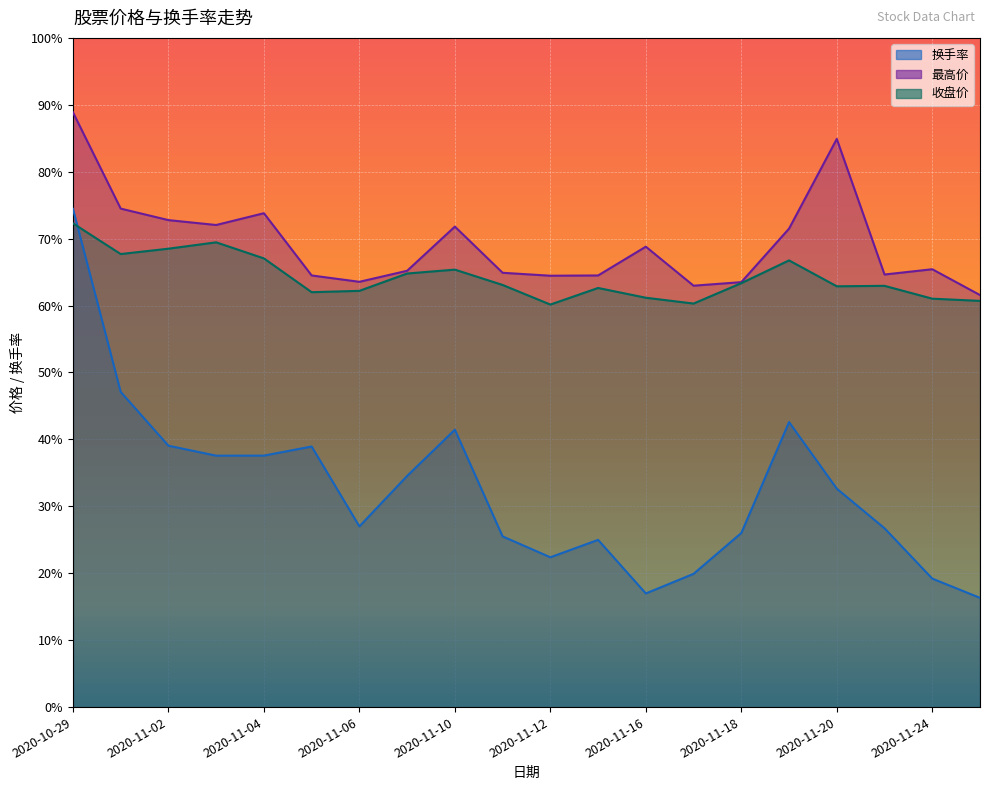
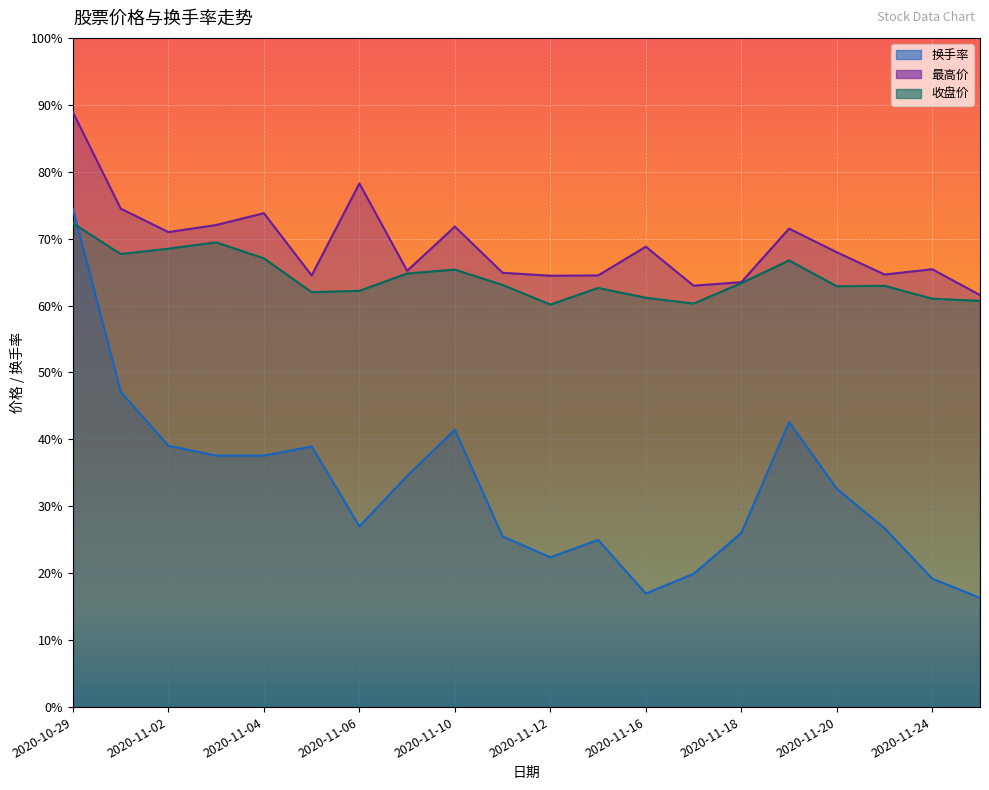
最高价, 2020-11-02: 73% -> 71%
最高价, 2020-11-06: 64% -> 78%
最高价, 2020-11-20: 85% -> 68%
